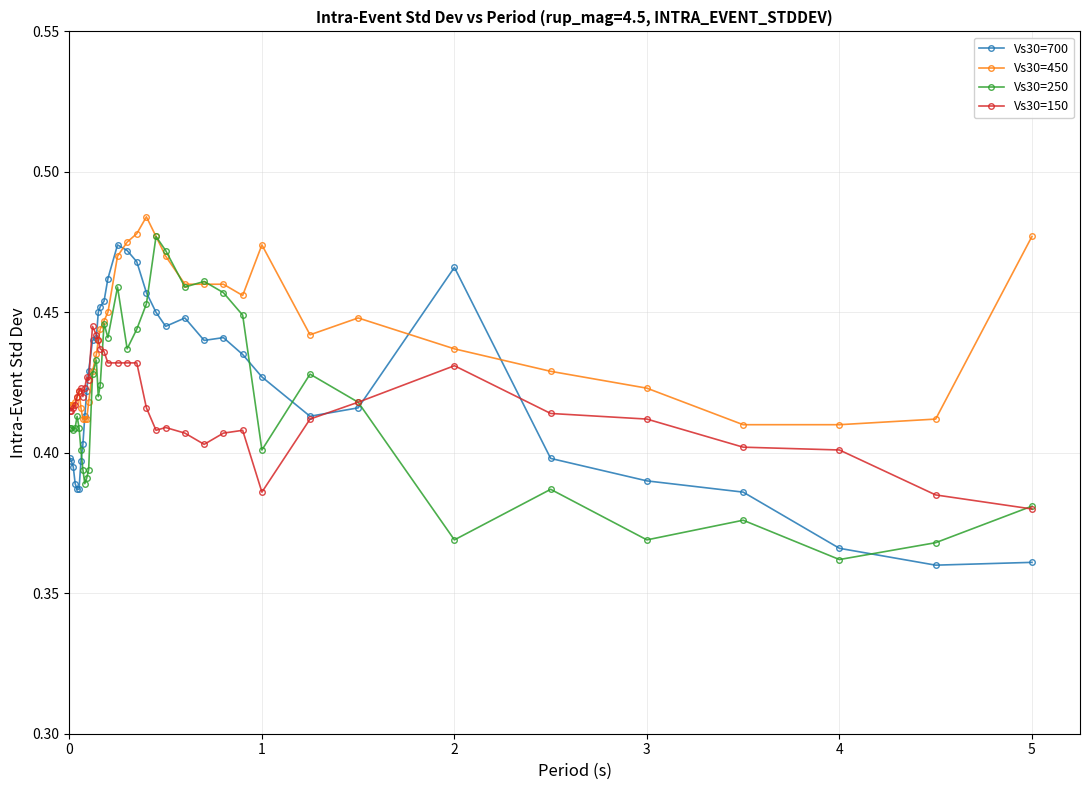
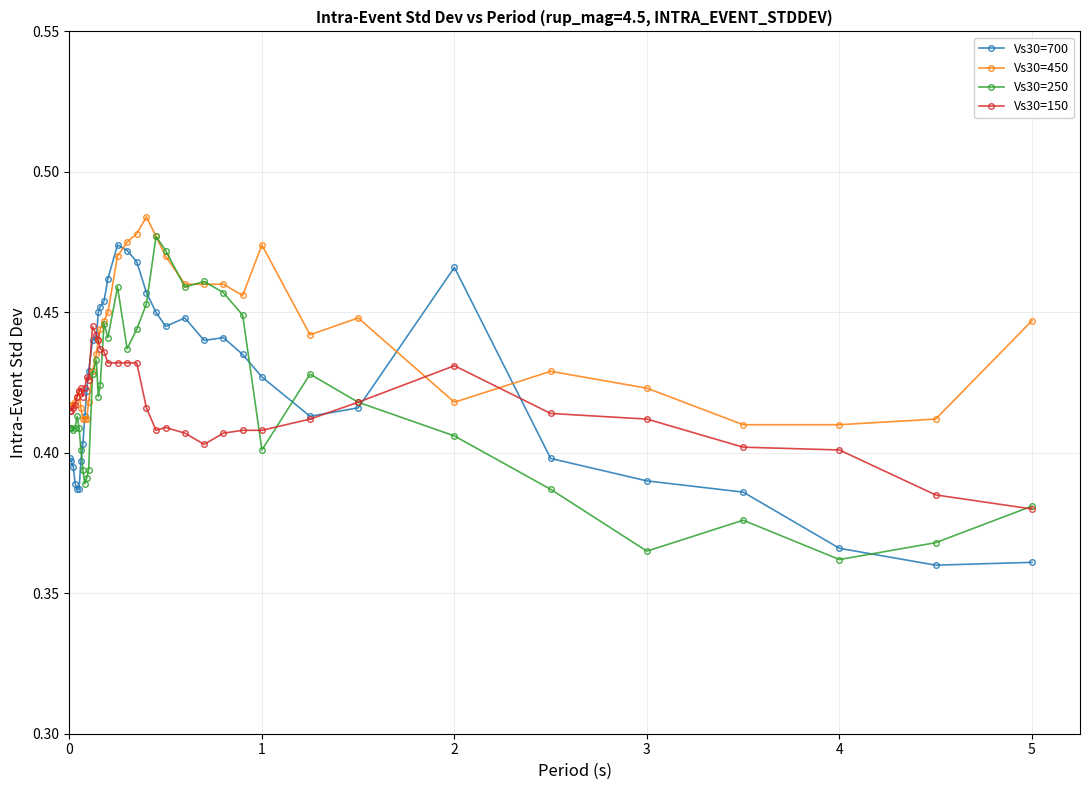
Vs30=150, 1: 0.386 -> 0.408
Vs30=450, 2: 0.437 -> 0.418
Vs30=250, 2: 0.369 -> 0.406
Vs30=250, 3: 0.369 -> 0.365
Vs30=450, 5: 0.477 -> 0.447
